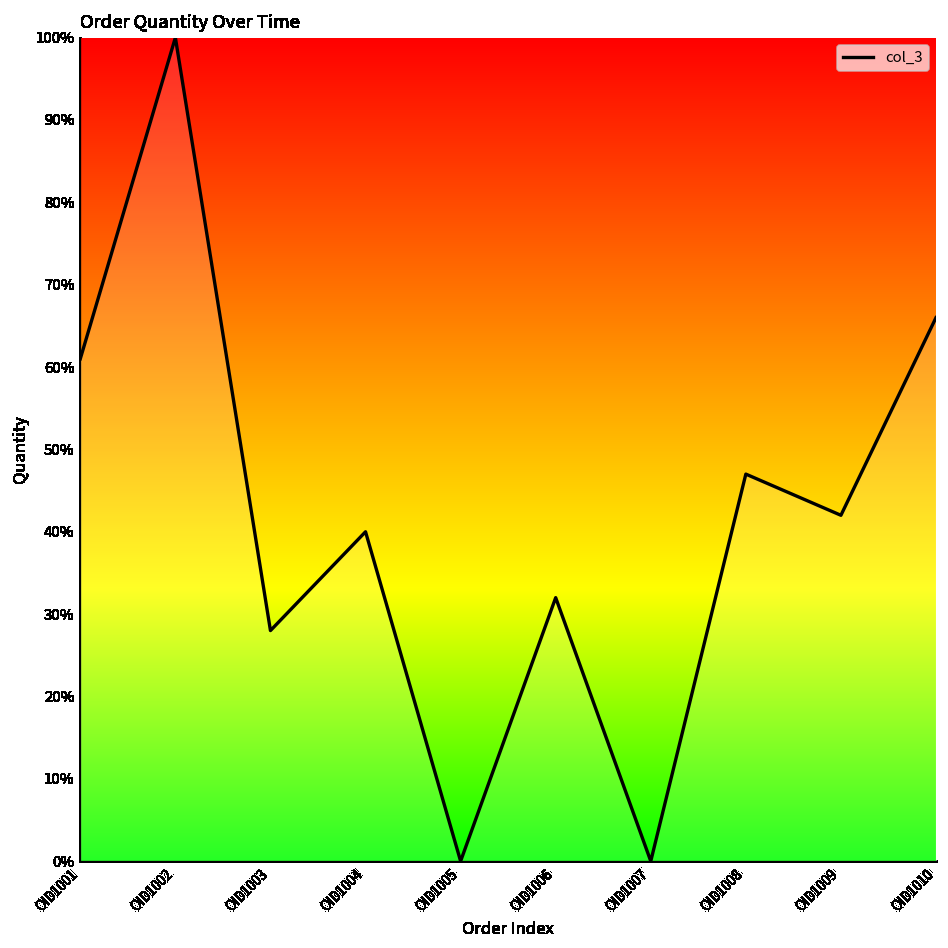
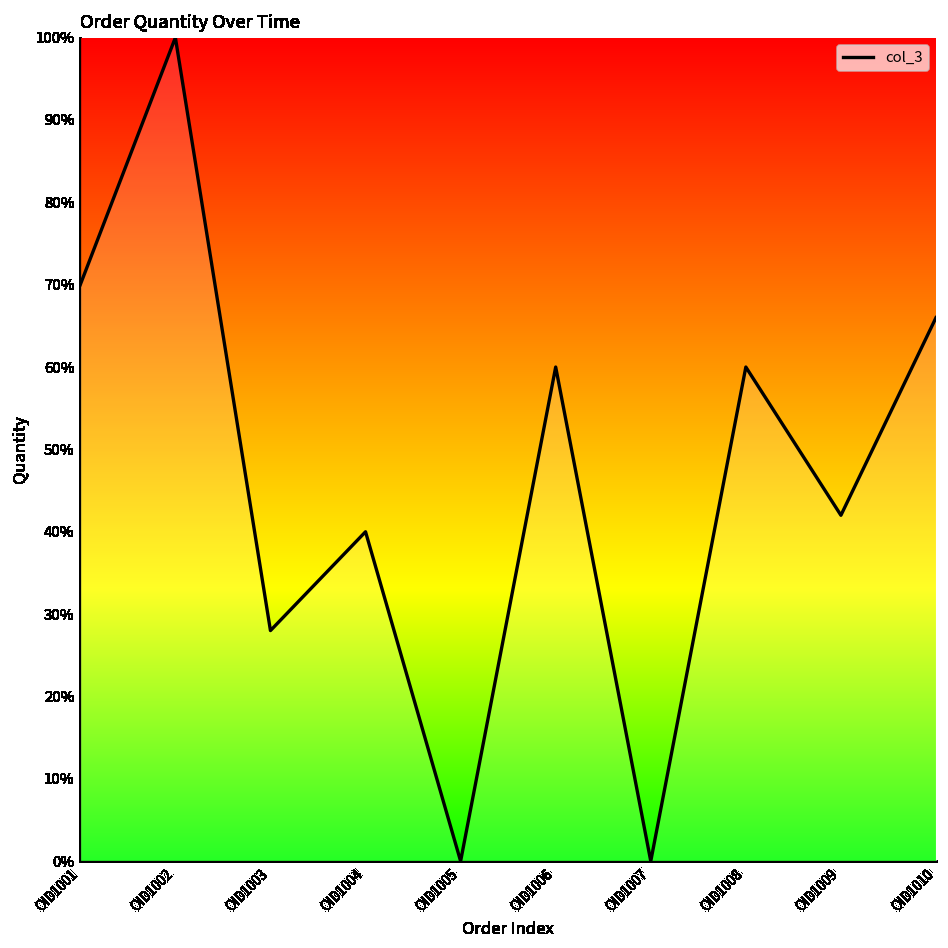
OID1001: 61% -> 70%
OID1006: 32% -> 60%
OID1008: 47% -> 60%
